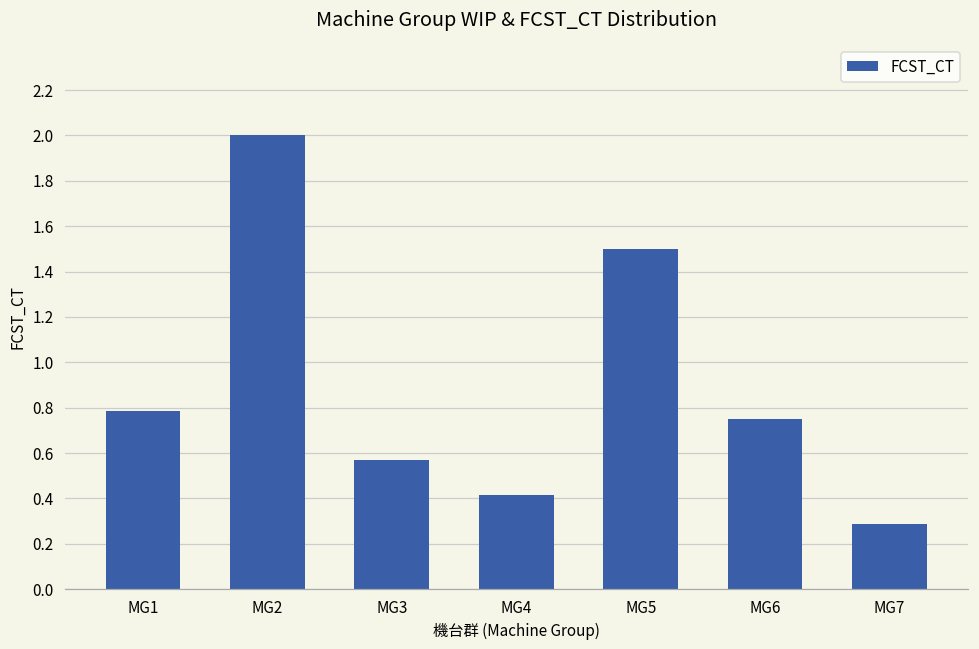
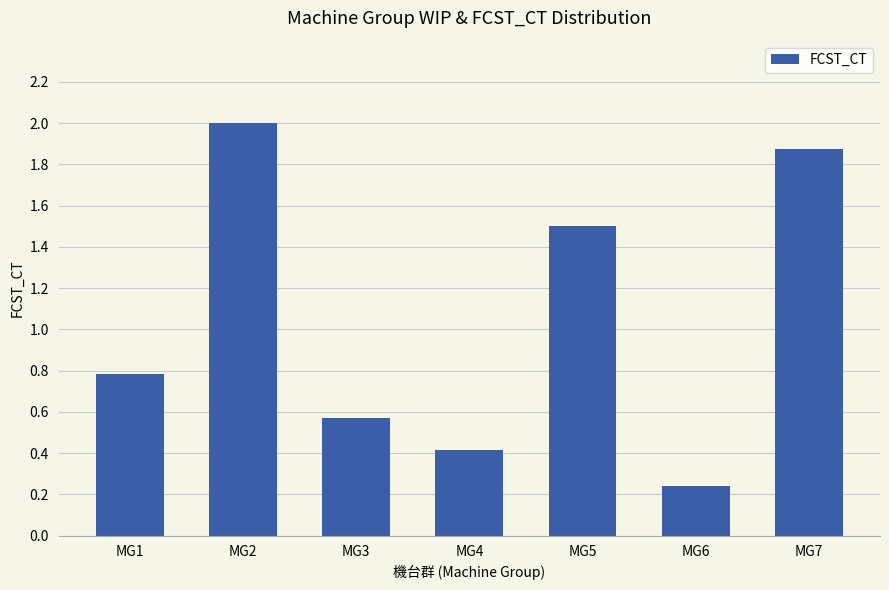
MG6: 0.75 -> 0.24
MG7: 0.29 -> 1.87
